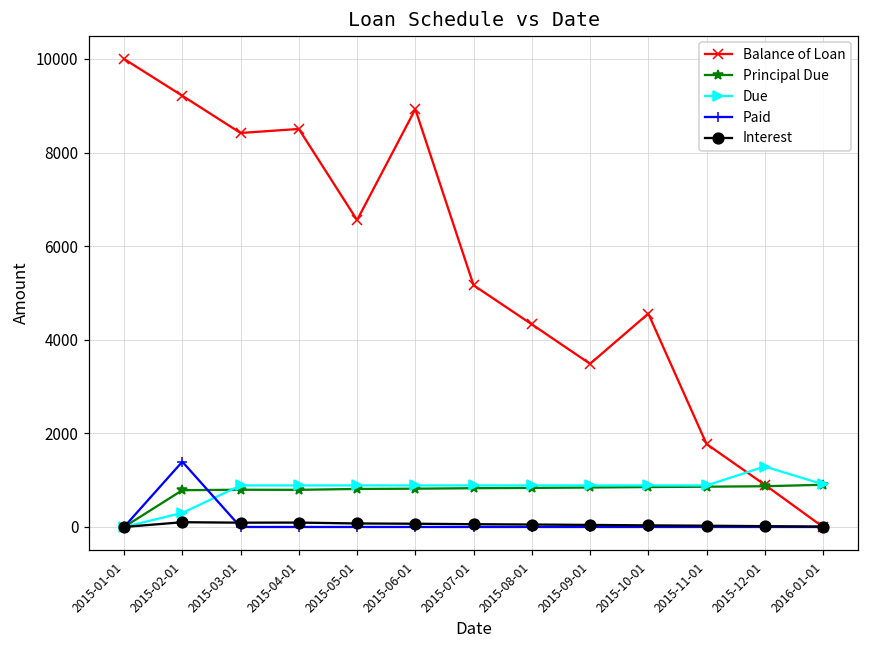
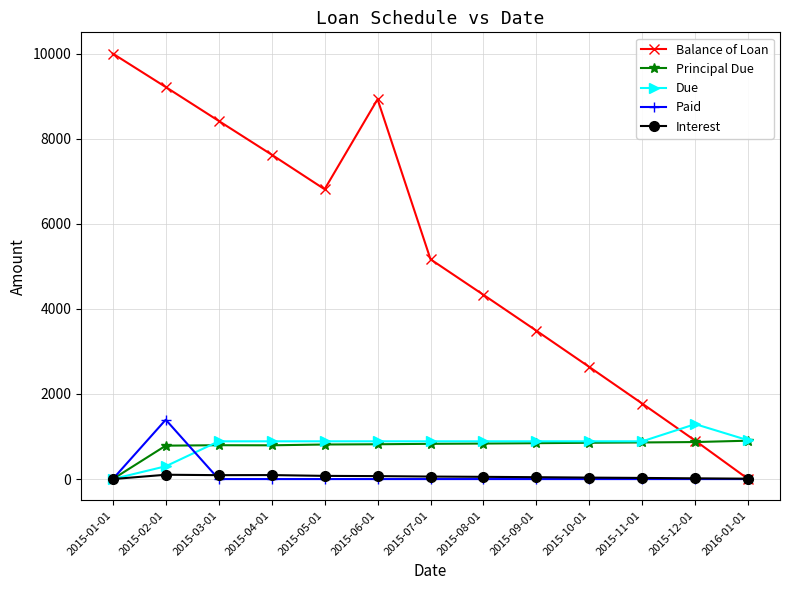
Balance of Loan, 2015-04-01: 8500 -> 7600
Balance of Loan, 2015-05-01: 6600 -> 6800
Balance of Loan, 2015-10-01: 4600 -> 2600
